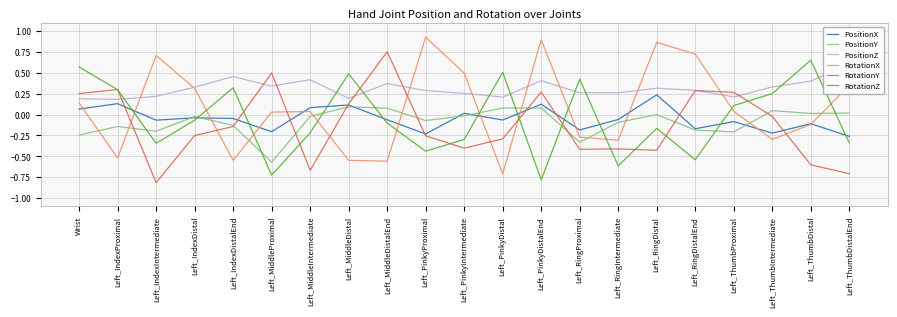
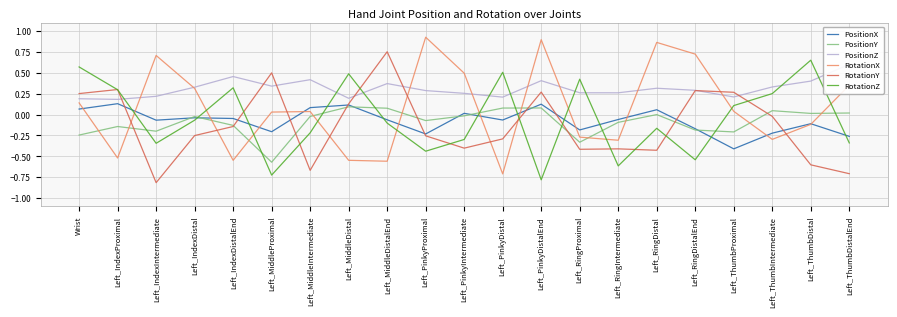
PositionX, Left_RingDistal: 0.2 -> 0.1
PositionX, Left_ThumbProximal: -0.1 -> -0.4
